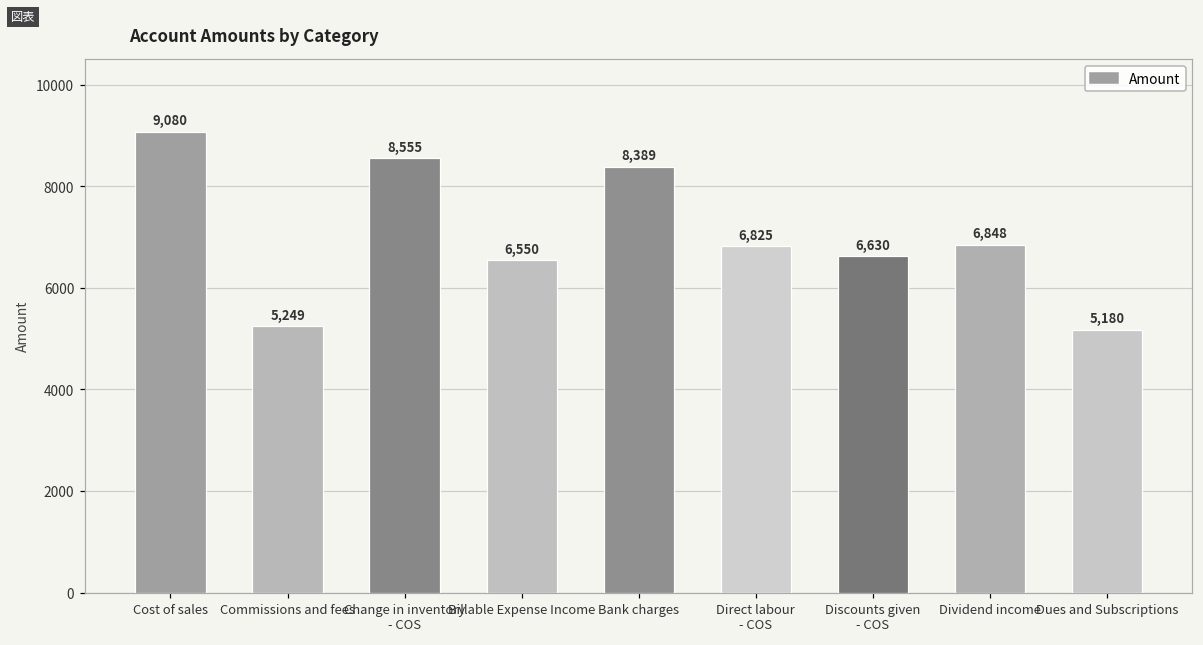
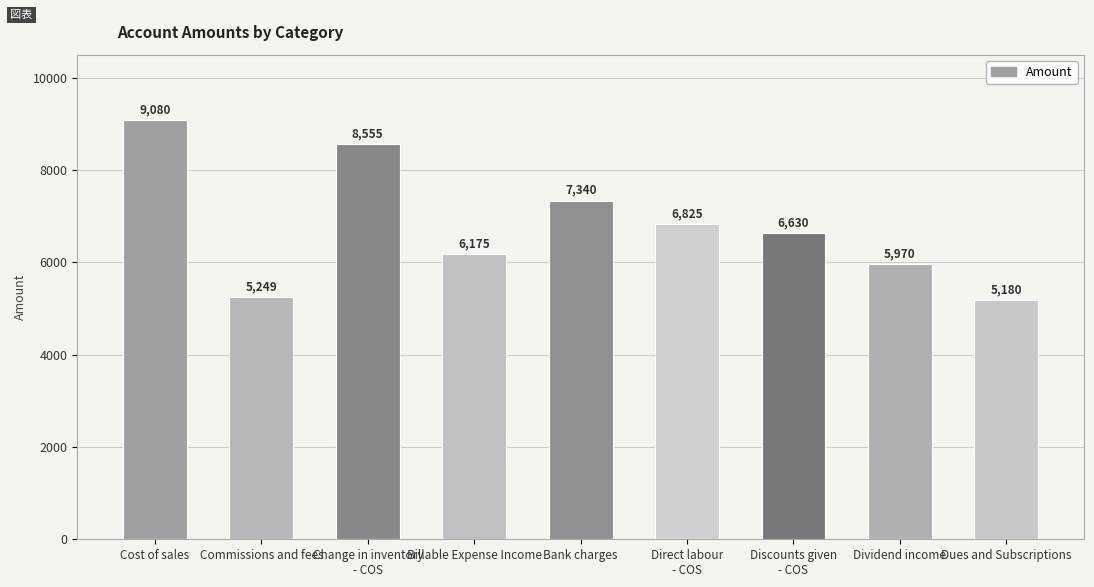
Billable Expense Income: 6,550 -> 6,175
Bank charges: 8,389 -> 7,340
Dividend income: 6,848 -> 5,970
